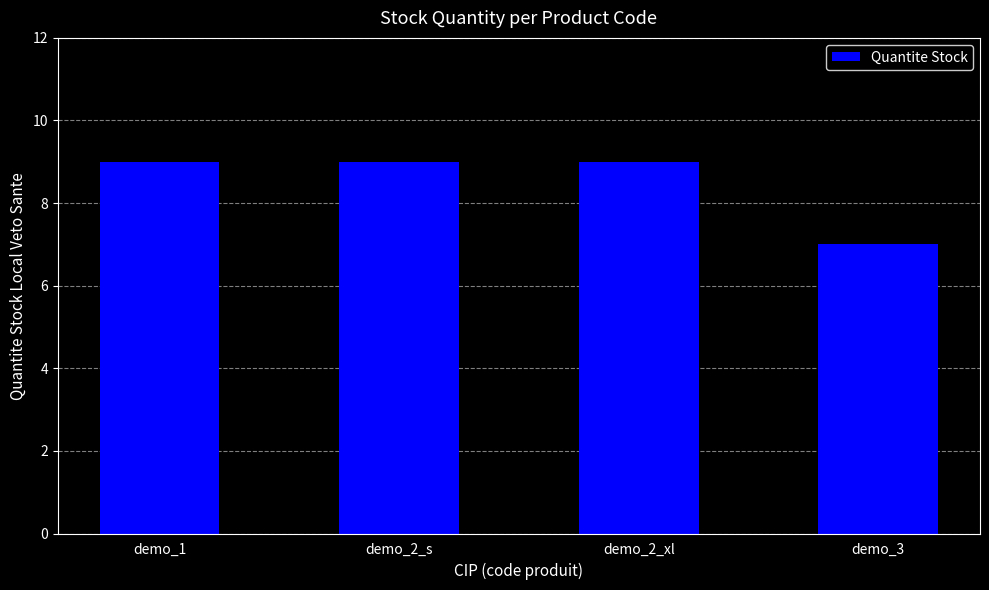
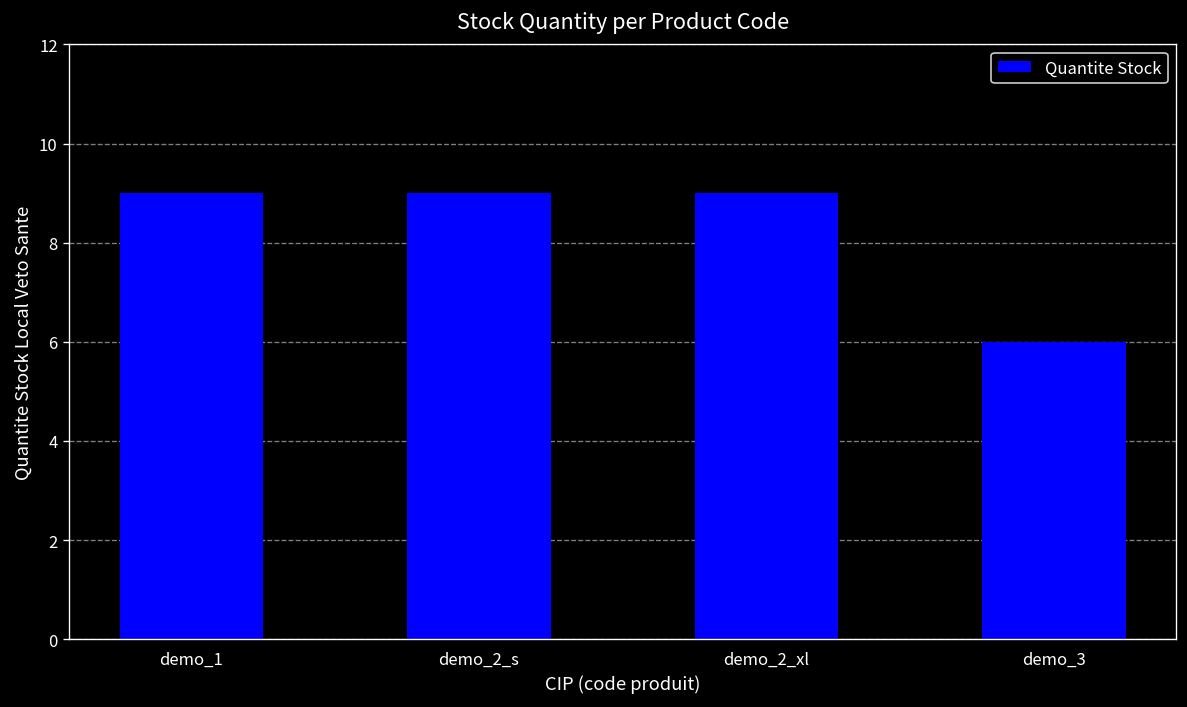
demo_3: 7 -> 6
